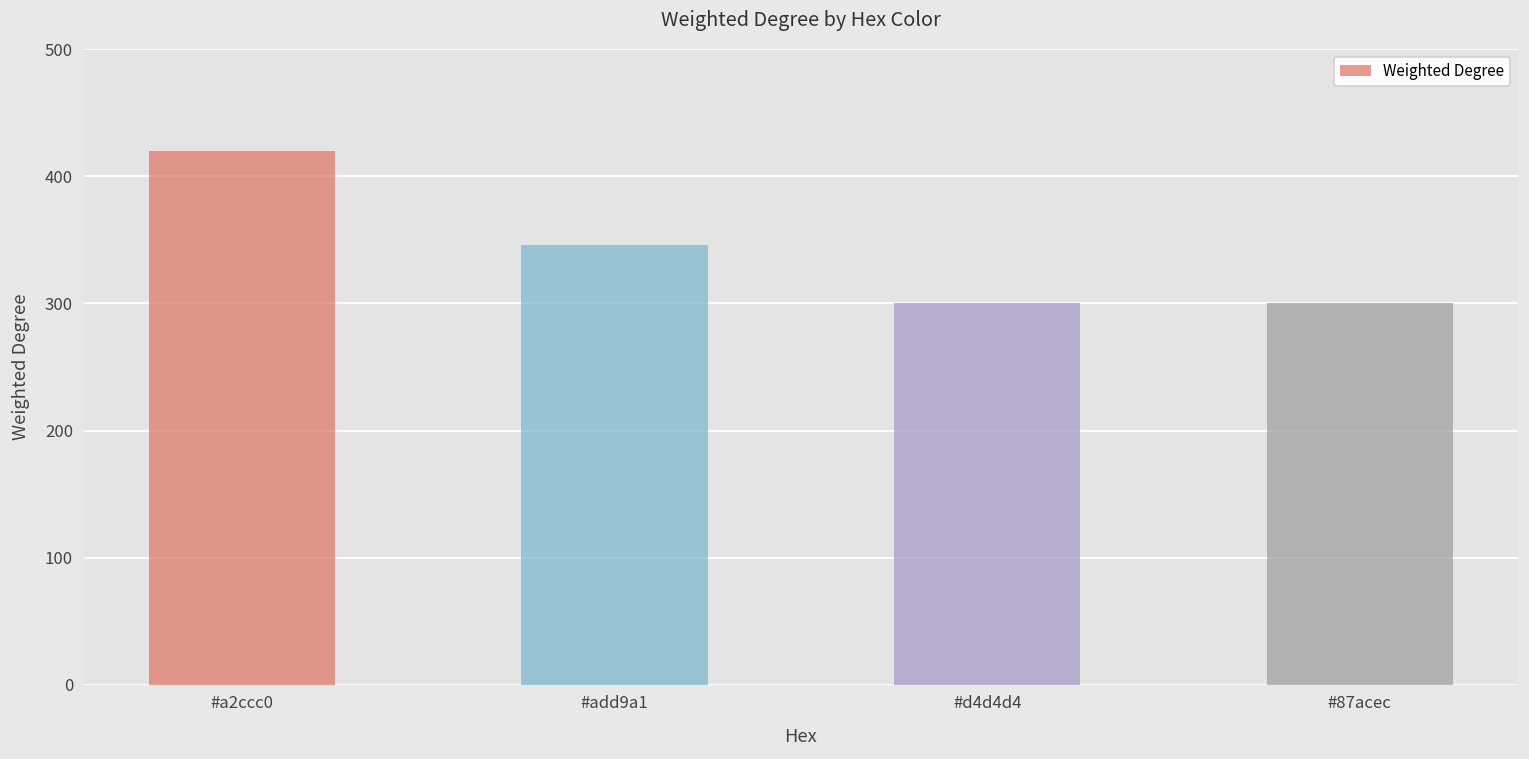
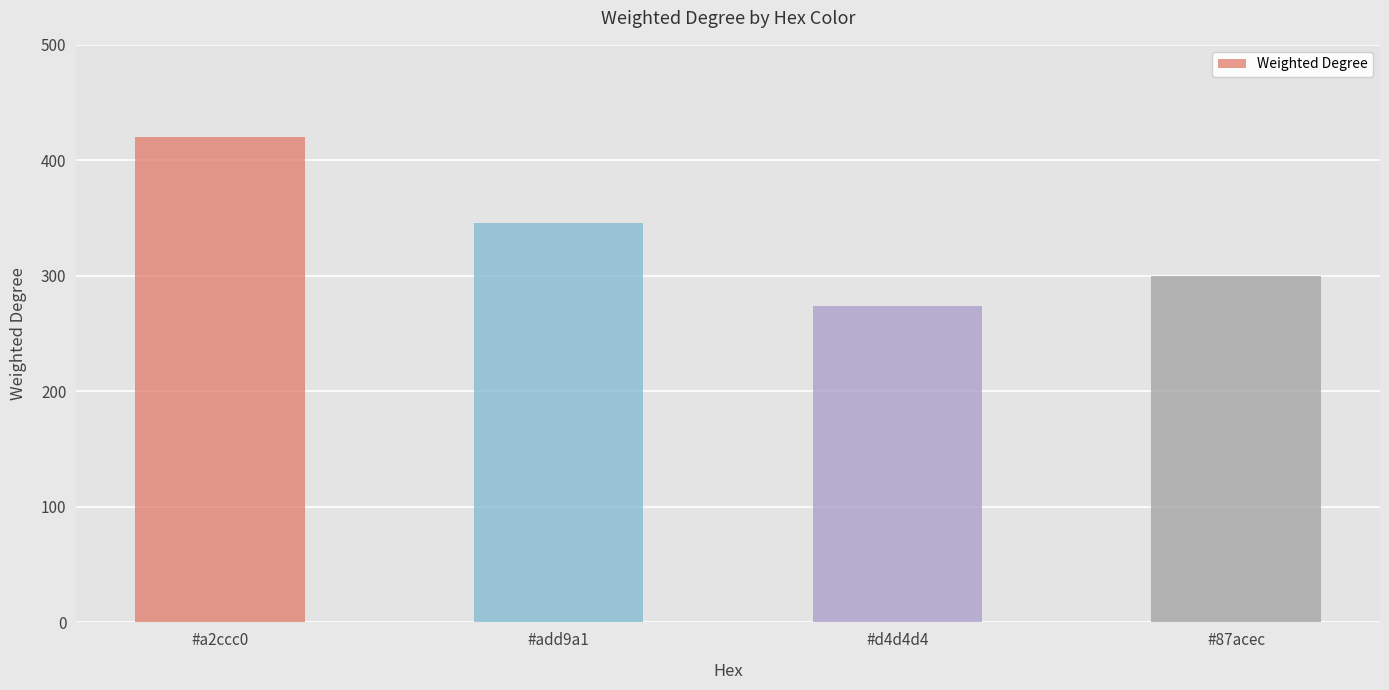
#d4d4d4: 300 -> 274
